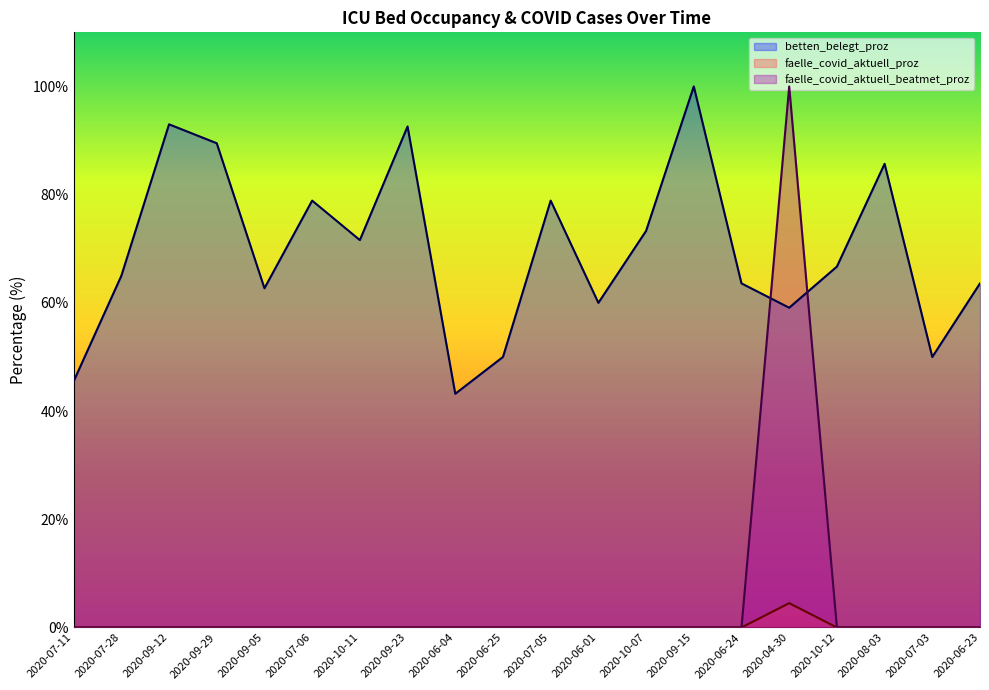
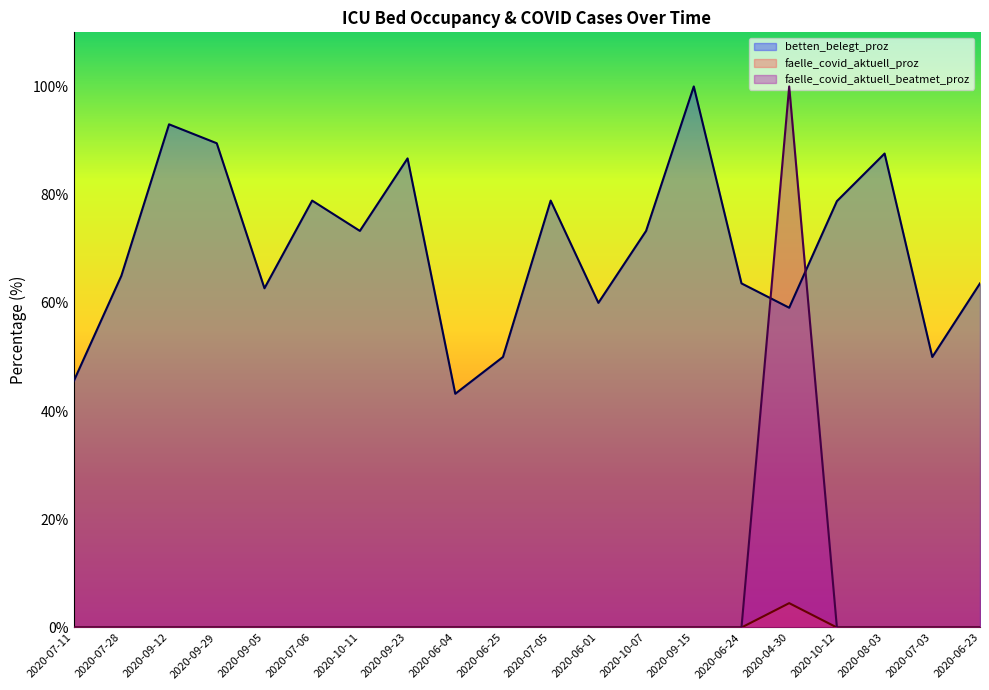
betten_belegt_proz, 2020-10-11: 72% -> 73%
betten_belegt_proz, 2020-09-23: 93% -> 87%
betten_belegt_proz, 2020-10-12: 67% -> 79%
betten_belegt_proz, 2020-08-03: 86% -> 88%
